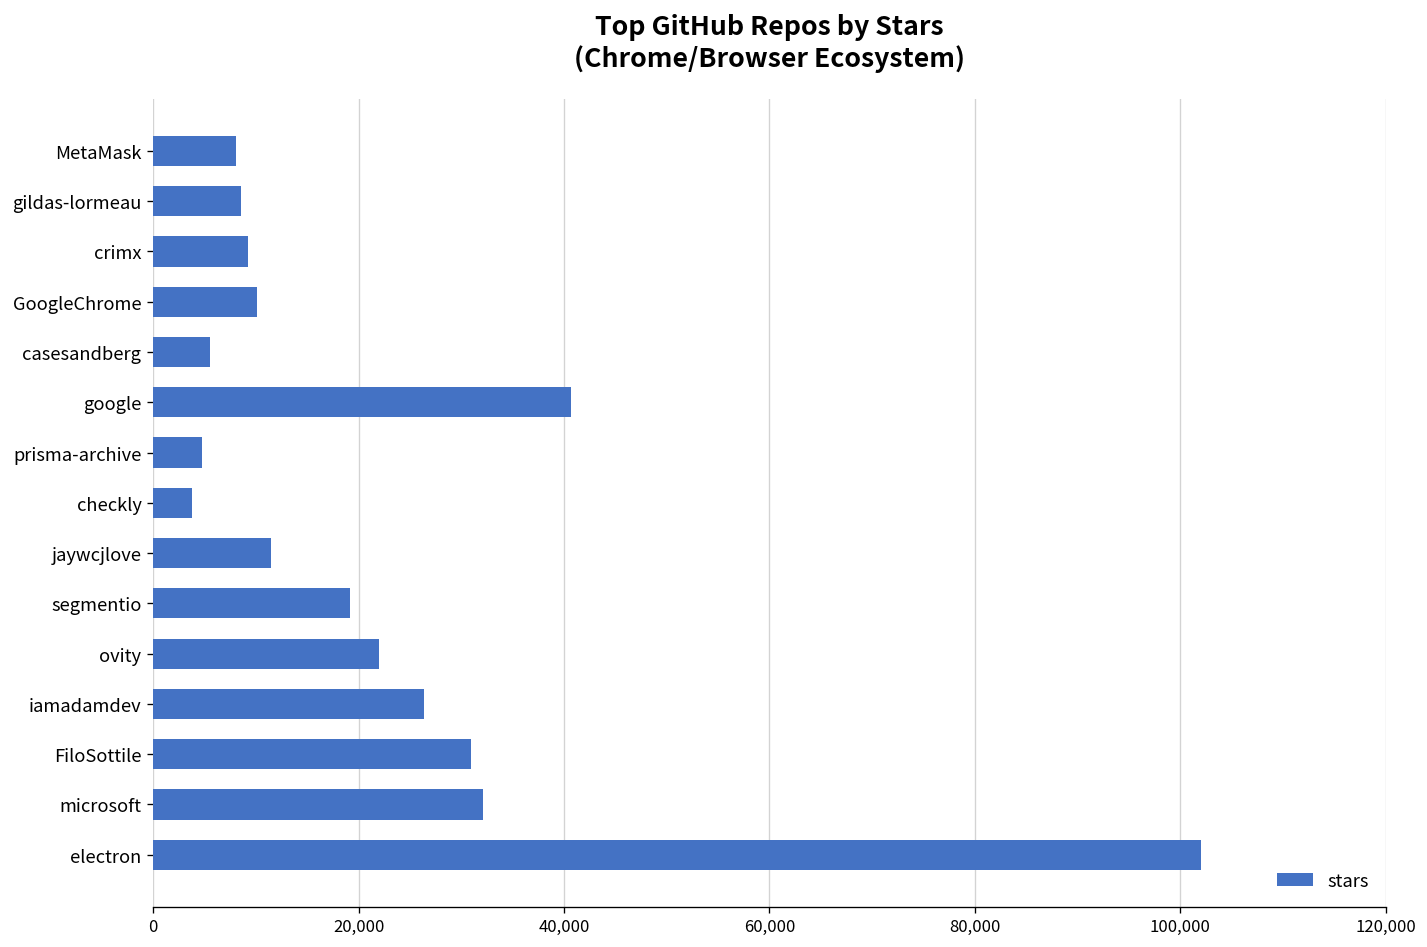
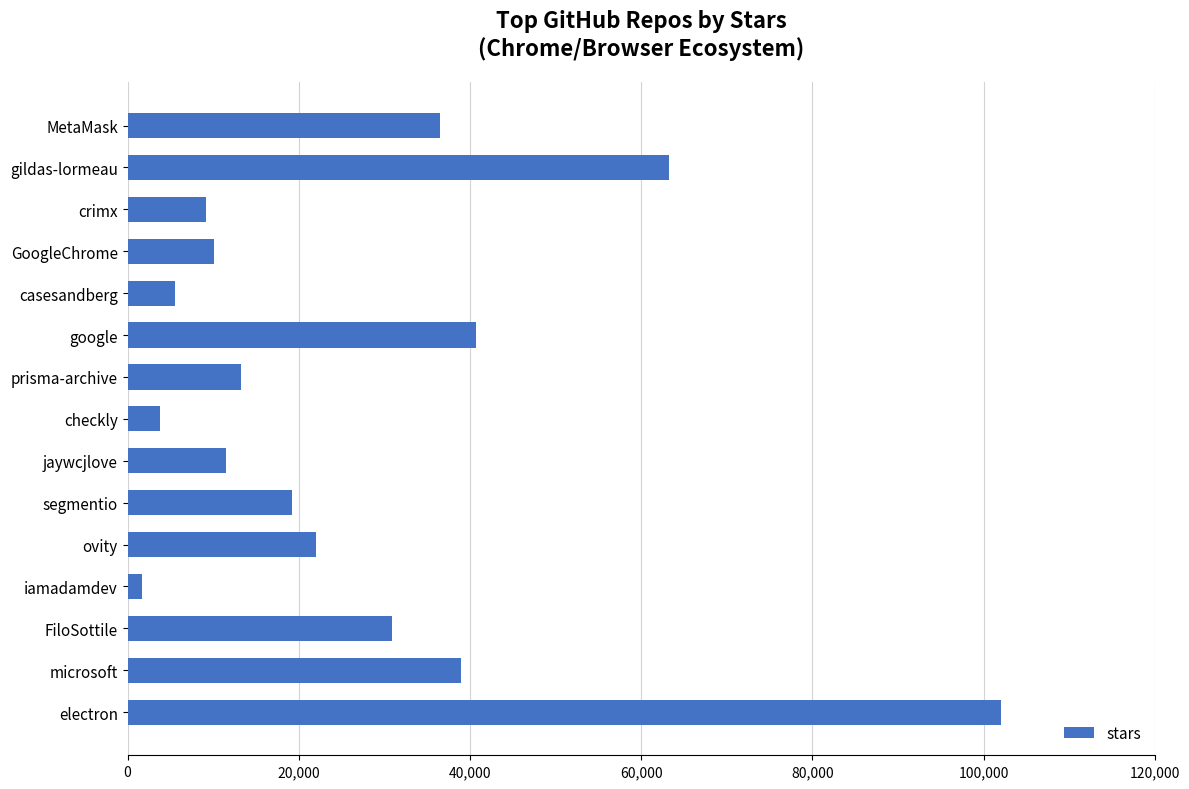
MetaMask: 8,000 -> 36,000
gildas-lormeau: 9,000 -> 63,000
prisma-archive: 5,000 -> 13,000
iamadamdev: 26,000 -> 2,000
microsoft: 32,000 -> 39,000
